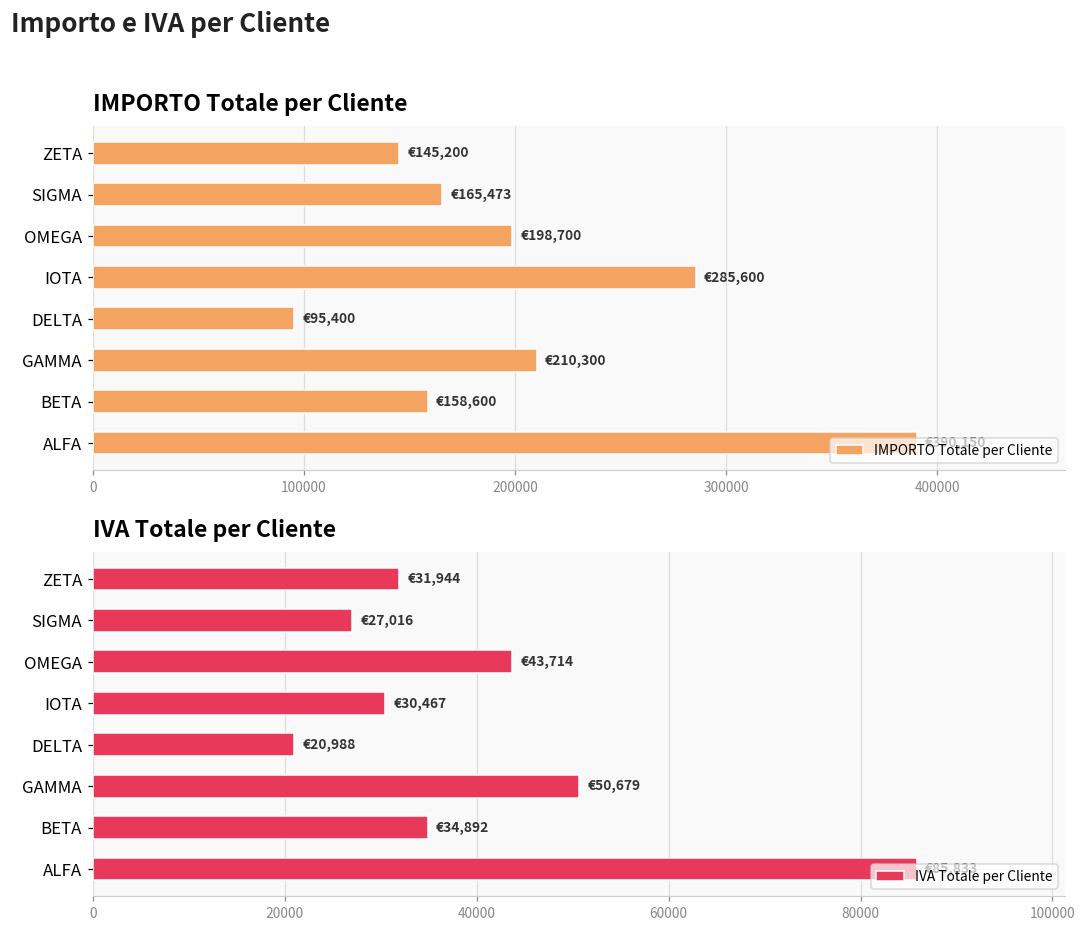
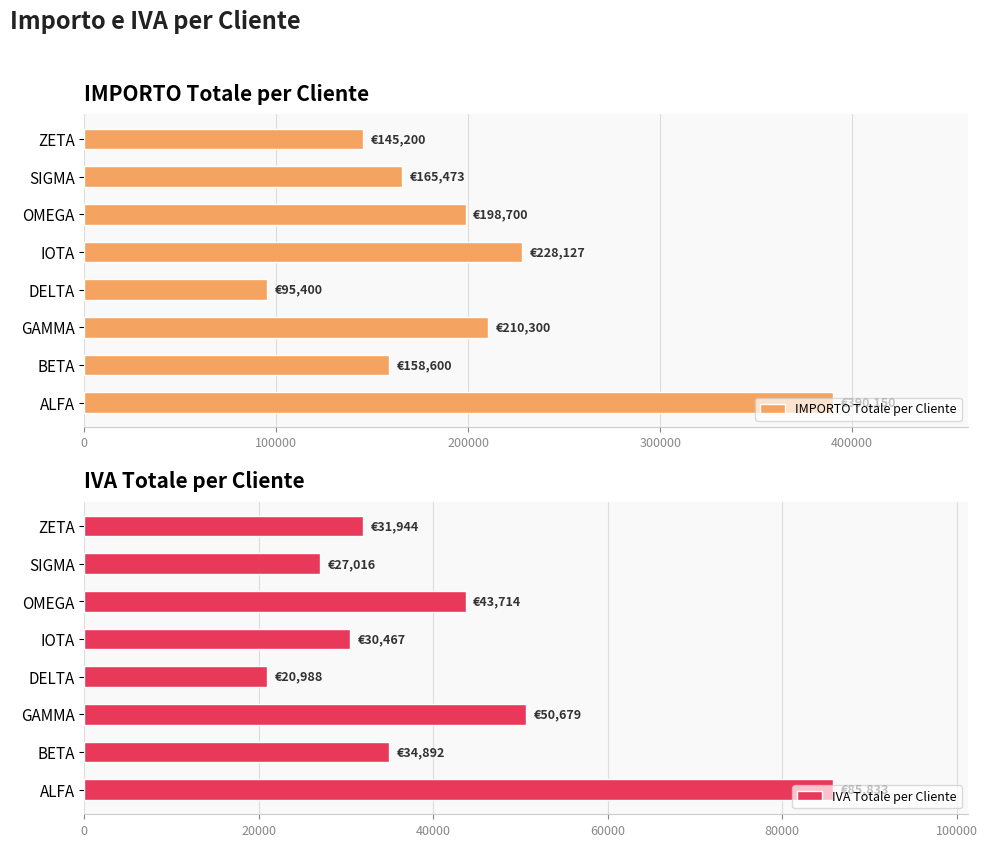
IMPORTO Totale per Cliente, IOTA: €285,600 -> €228,127
